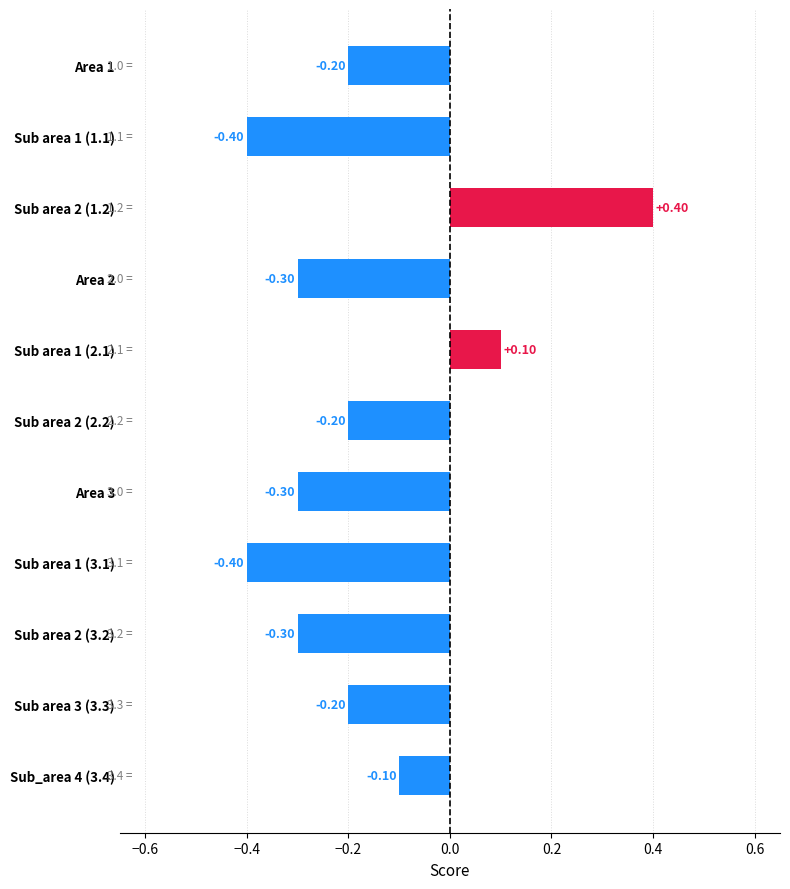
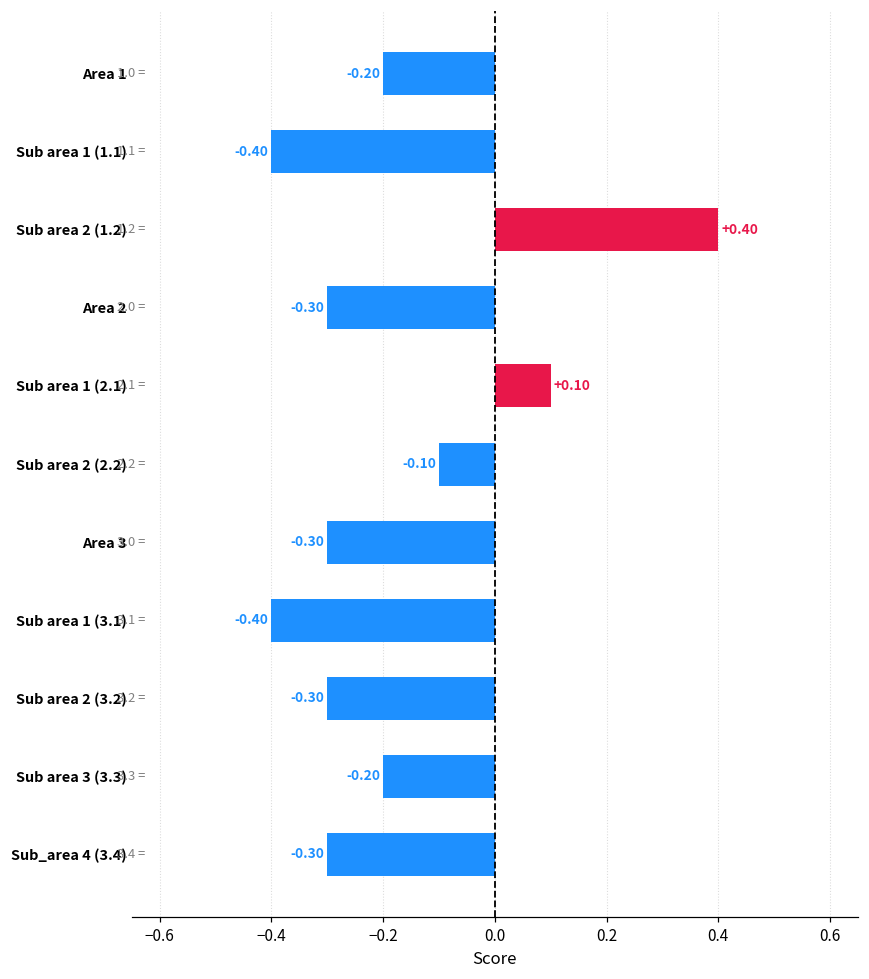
Sub area 2 (2.2): -0.20 -> -0.10
Sub_area 4 (3.4): -0.10 -> -0.30
